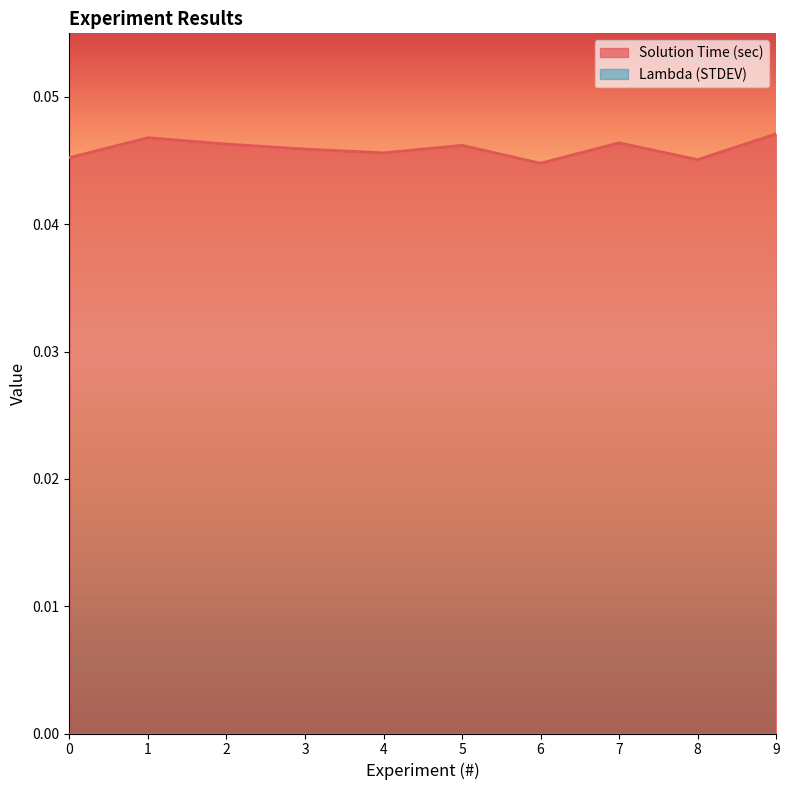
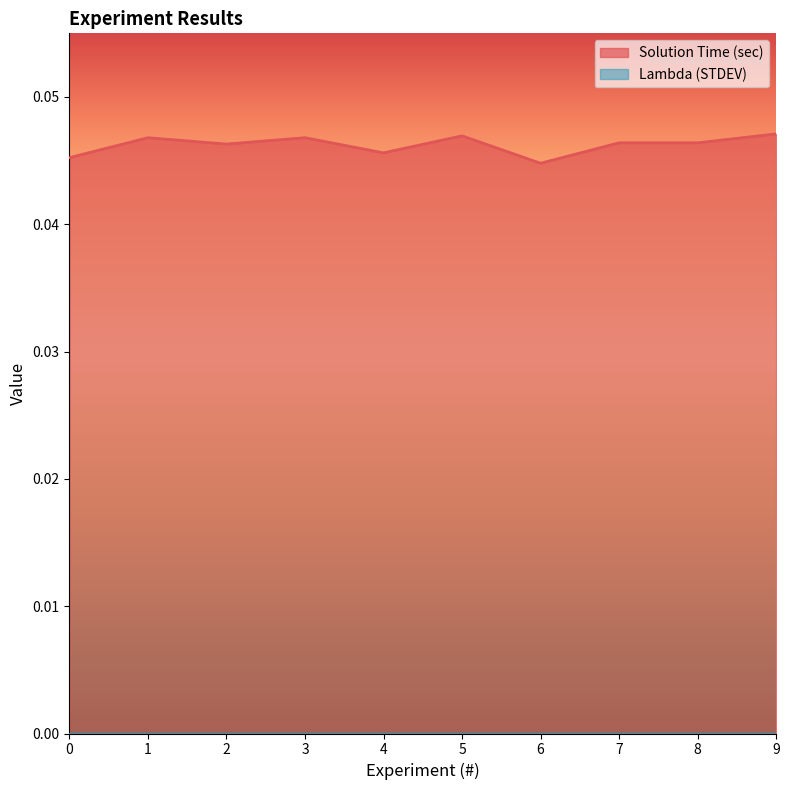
Solution Time (sec), 3: 0.0459 -> 0.0468
Solution Time (sec), 5: 0.0462 -> 0.0469
Solution Time (sec), 8: 0.0451 -> 0.0464
